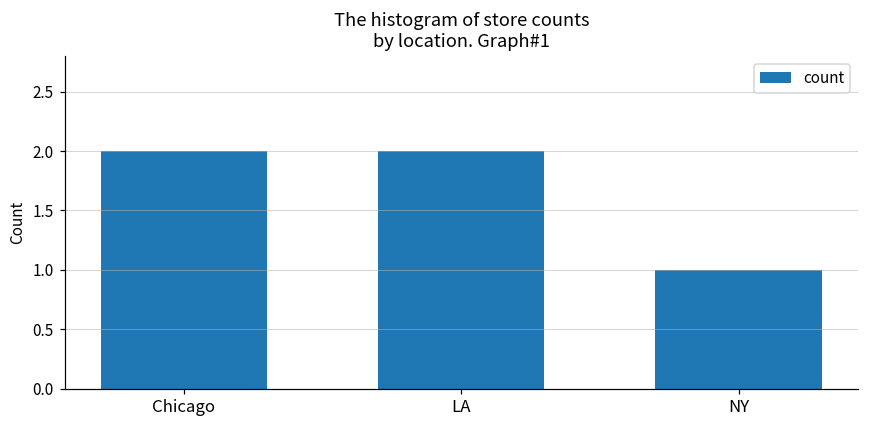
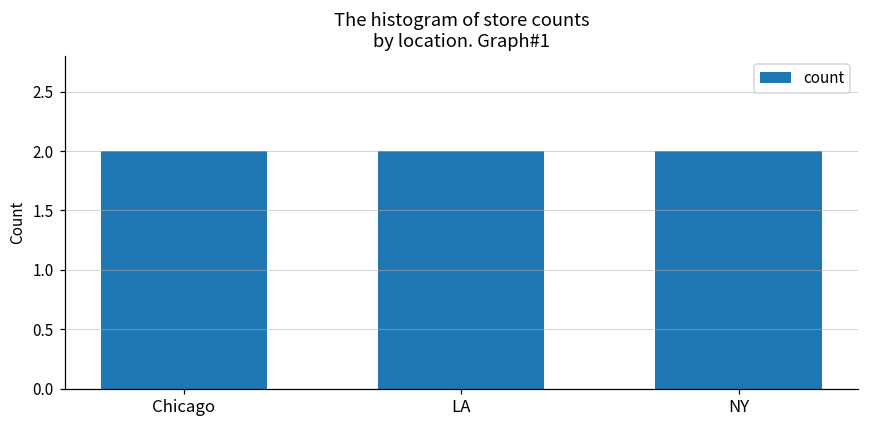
NY: 1 -> 2
